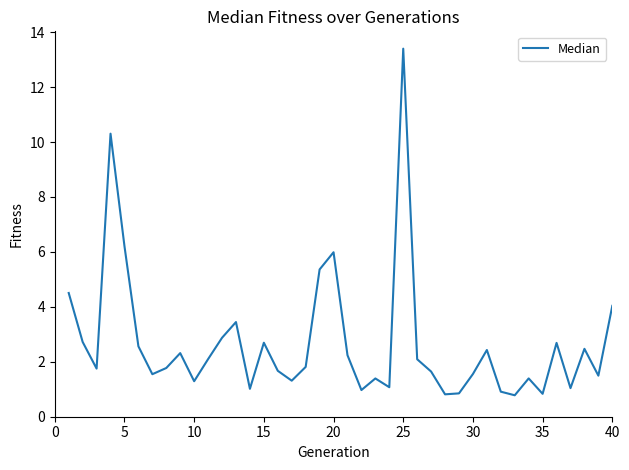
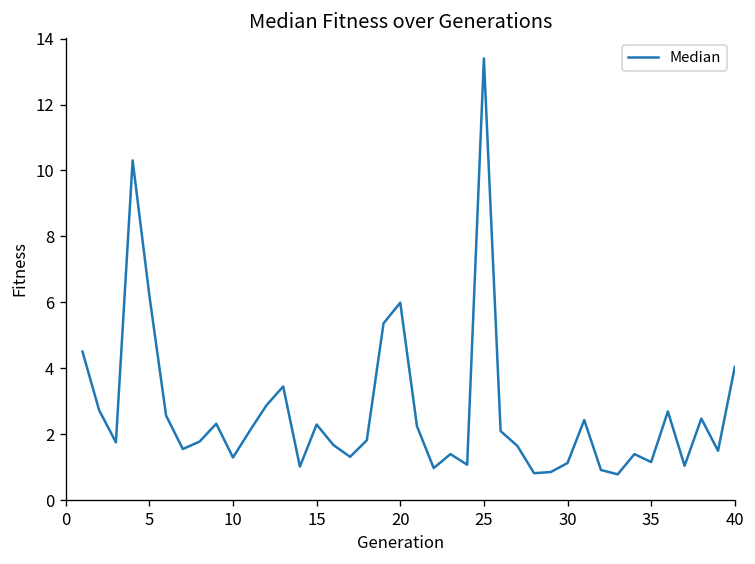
15: 2.7 -> 2.3
30: 1.6 -> 1.1
35: 0.8 -> 1.2
